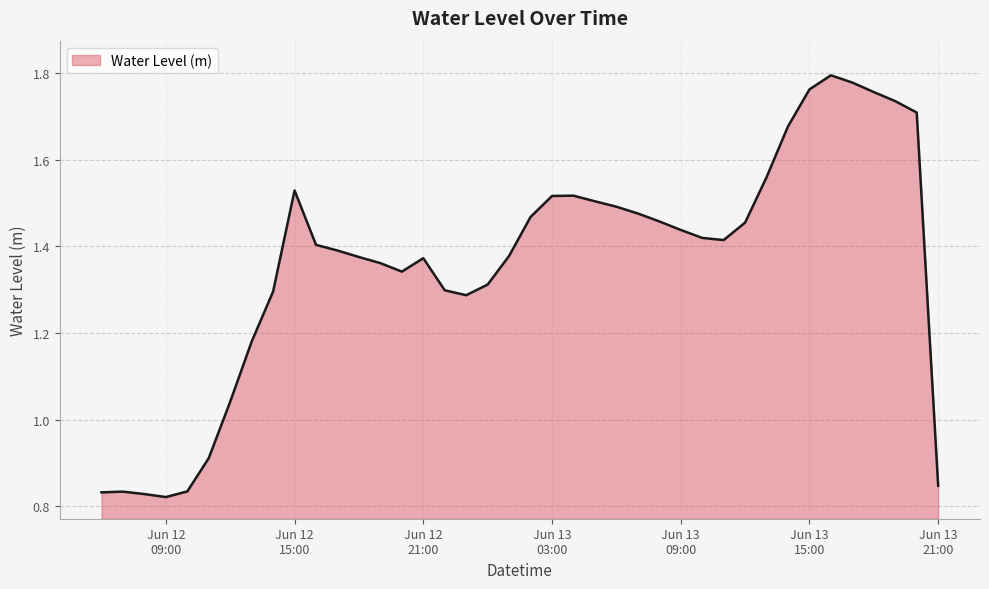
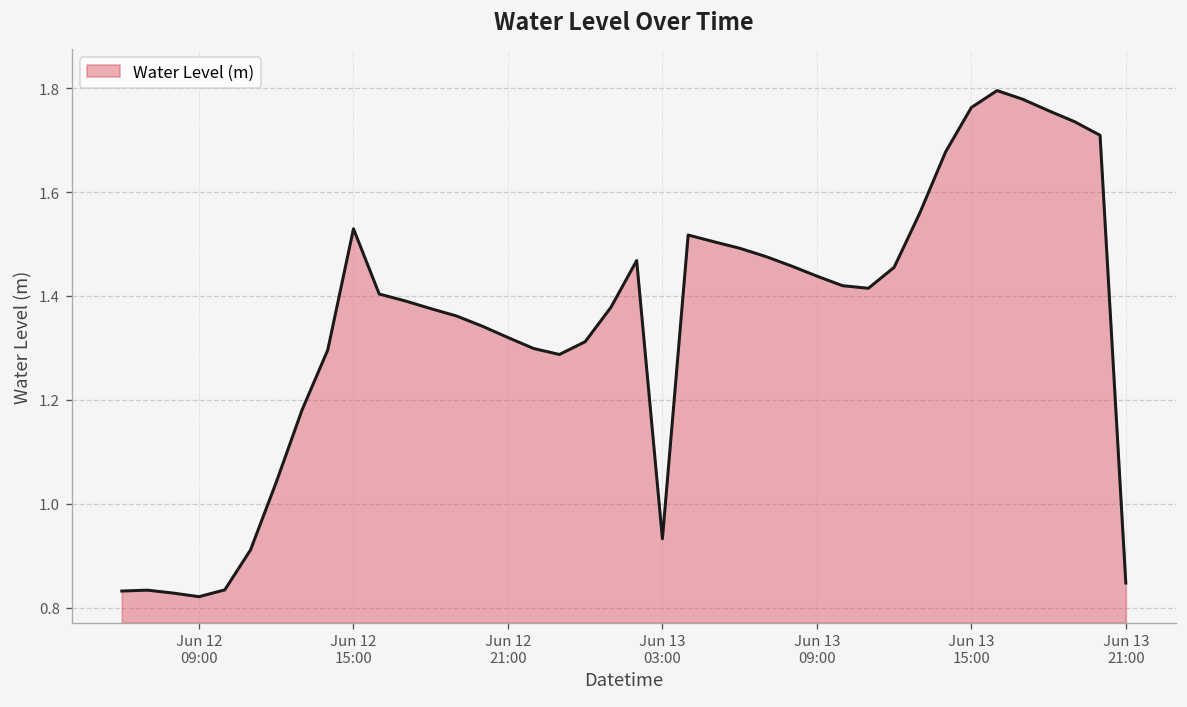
Jun 12 21:00: 1.37 -> 1.32
Jun 13 03:00: 1.52 -> 0.93
